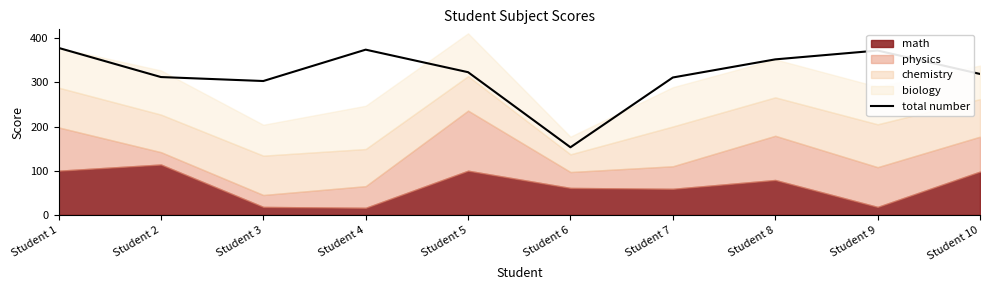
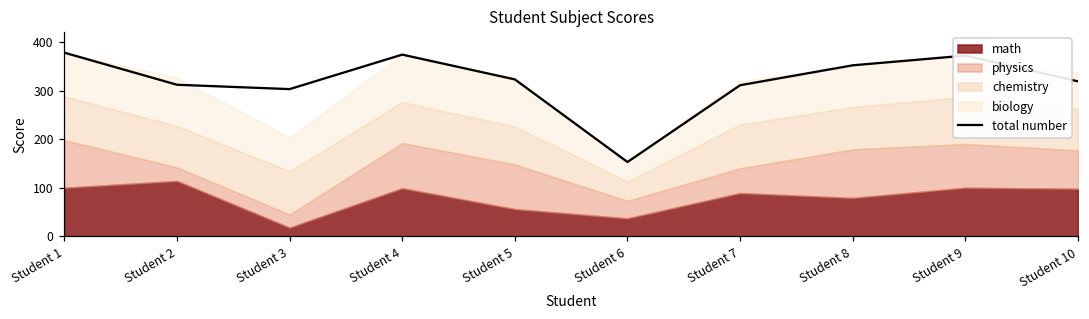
math, Student 4: 20 -> 100
physics, Student 4: 50 -> 90
math, Student 5: 100 -> 60
physics, Student 5: 140 -> 90
math, Student 6: 60 -> 40
math, Student 7: 60 -> 90
math, Student 9: 20 -> 100
